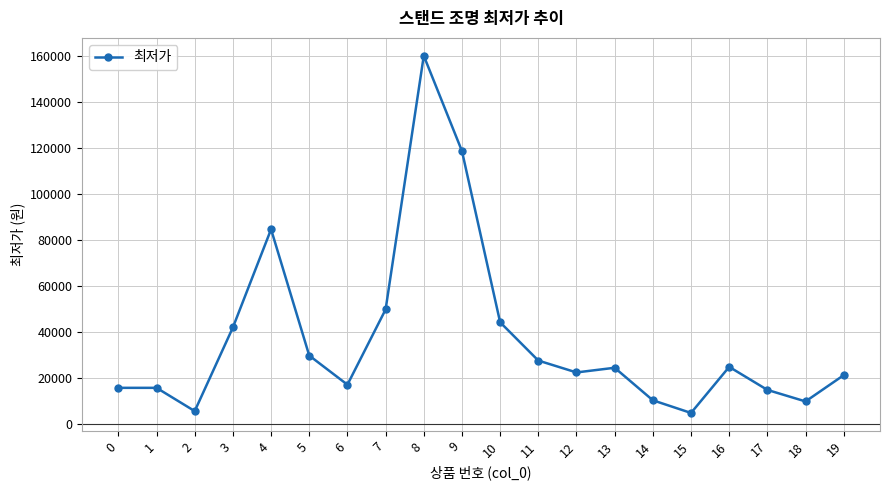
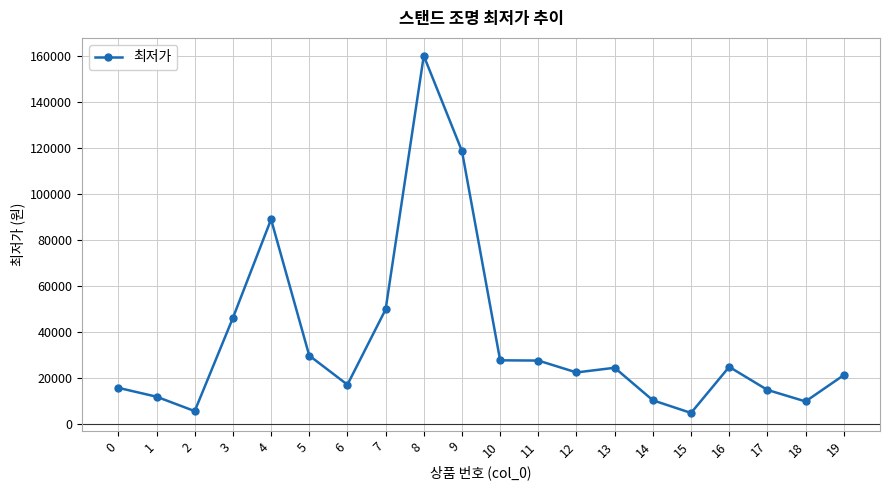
1: 16000 -> 12000
3: 42000 -> 46000
4: 85000 -> 89000
10: 44000 -> 28000
